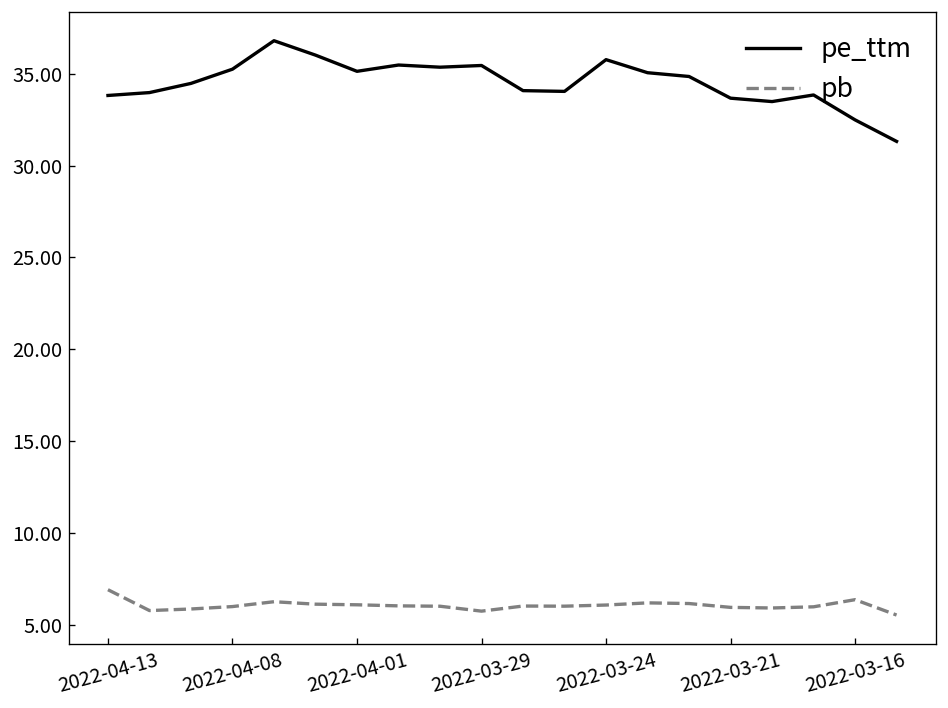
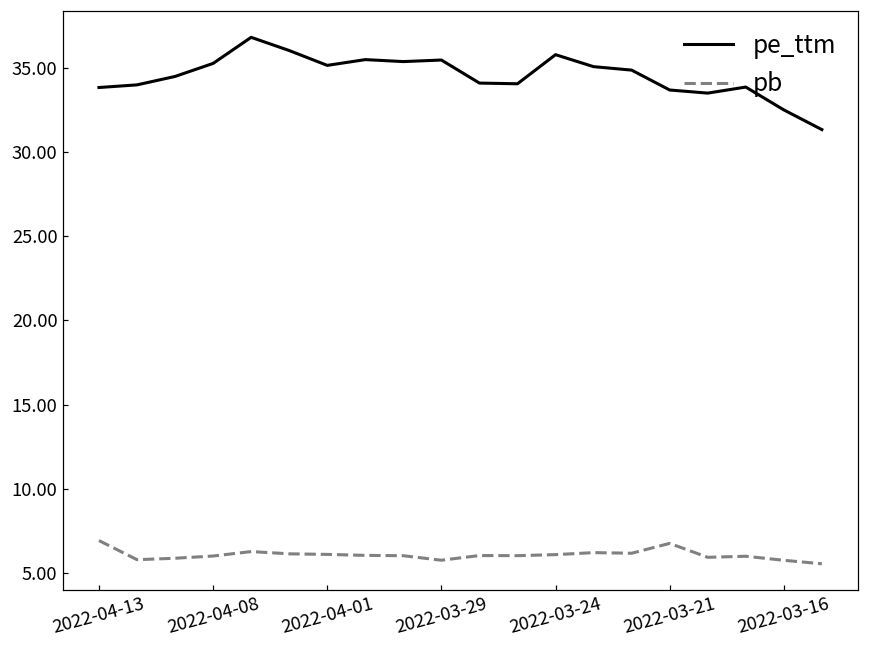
pb, 2022-03-21: 6.0 -> 6.8
pb, 2022-03-16: 6.4 -> 5.8
